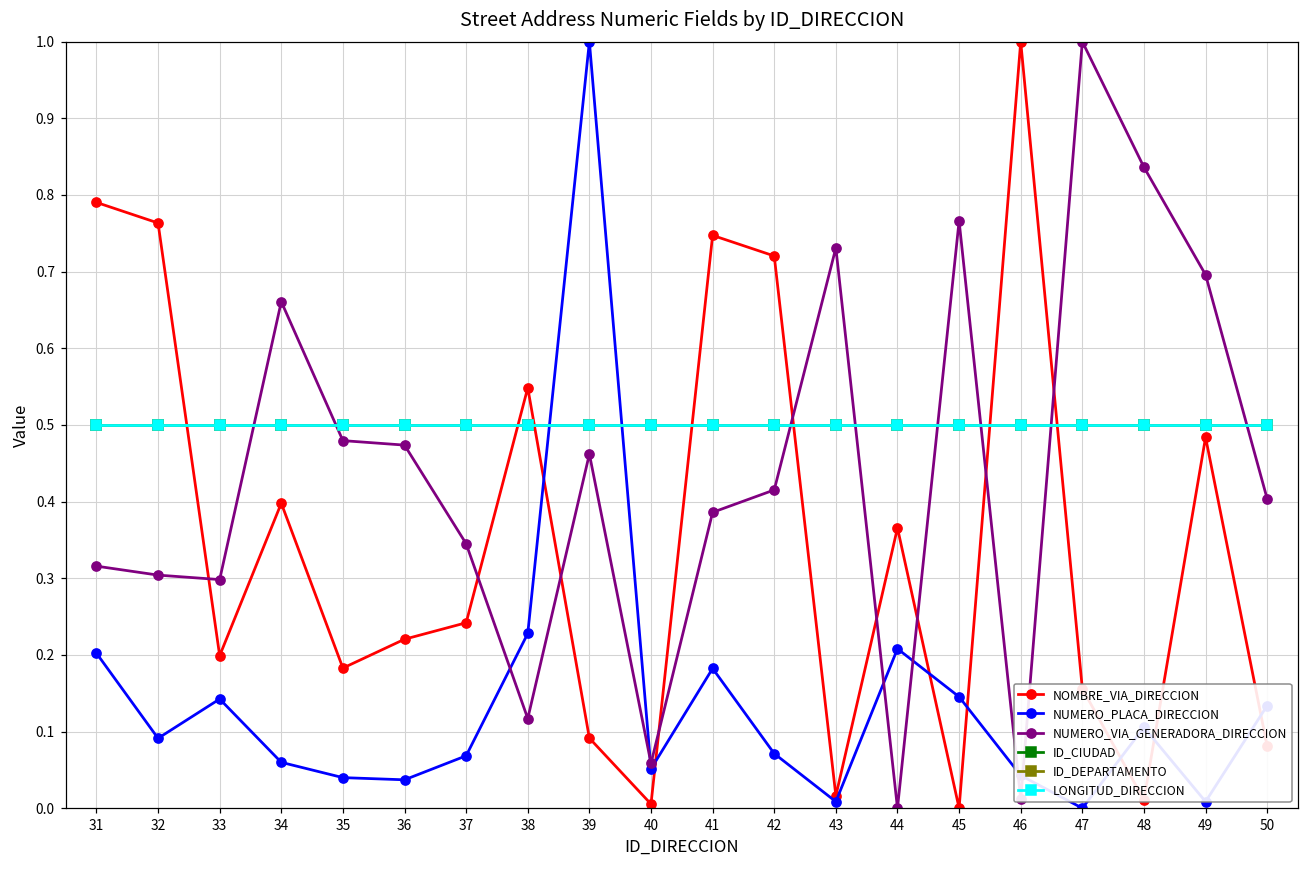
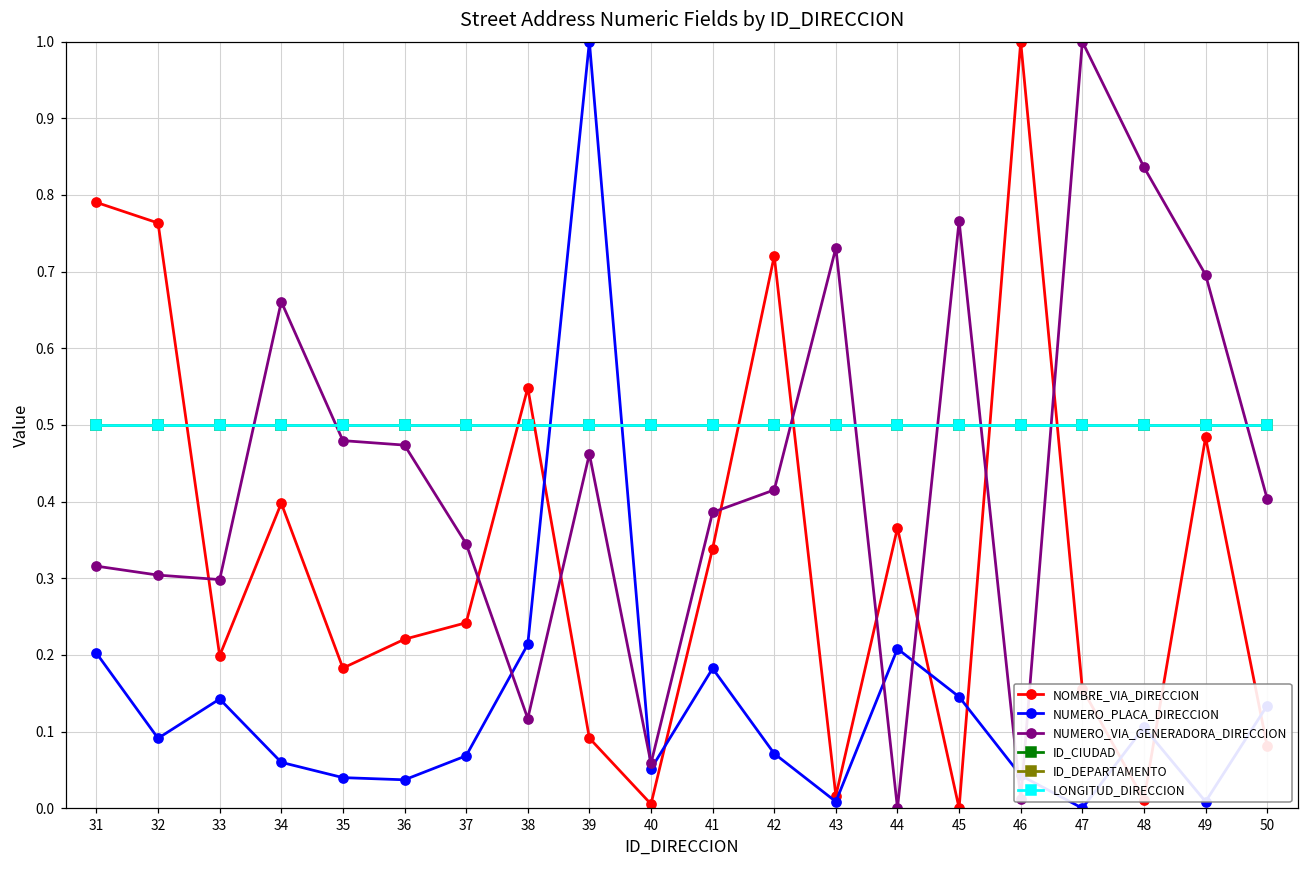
NUMERO_PLACA_DIRECCION, 38: 0.23 -> 0.21
NOMBRE_VIA_DIRECCION, 41: 0.75 -> 0.34
